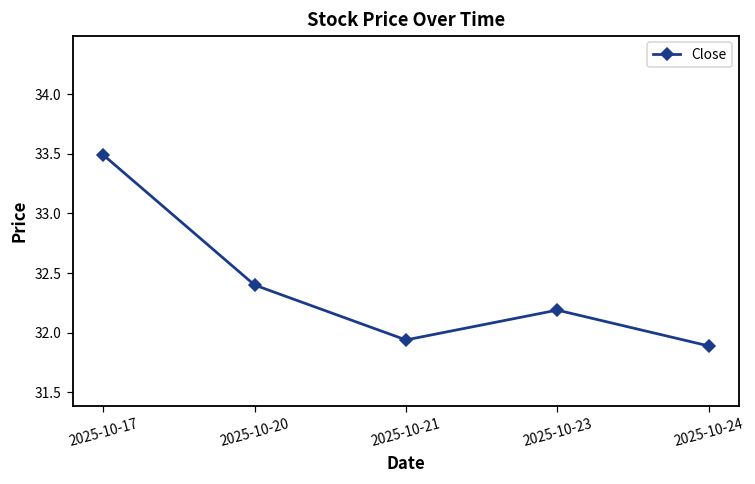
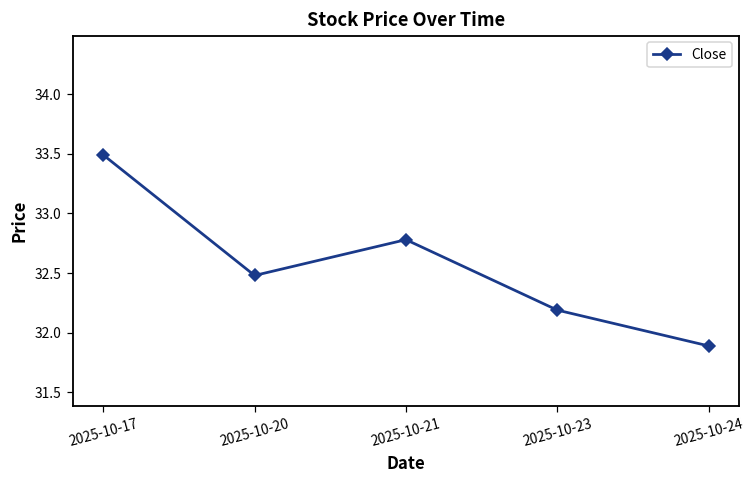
2025-10-20: 32.40 -> 32.48
2025-10-21: 31.94 -> 32.78
